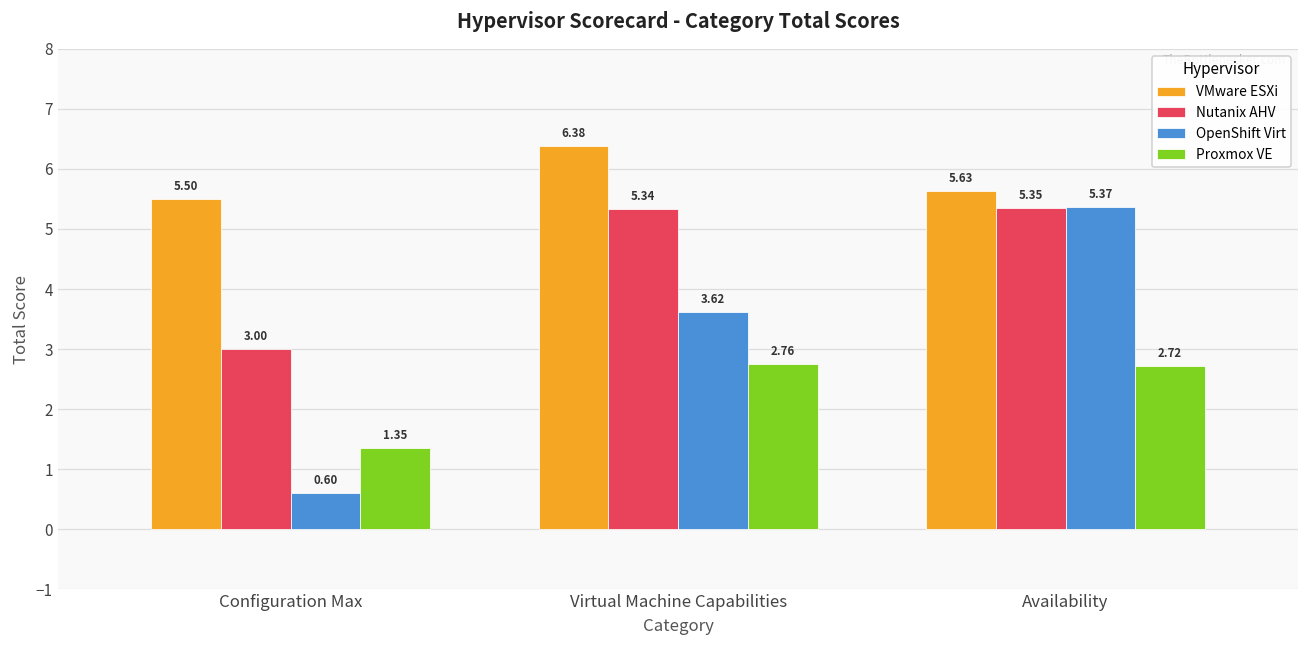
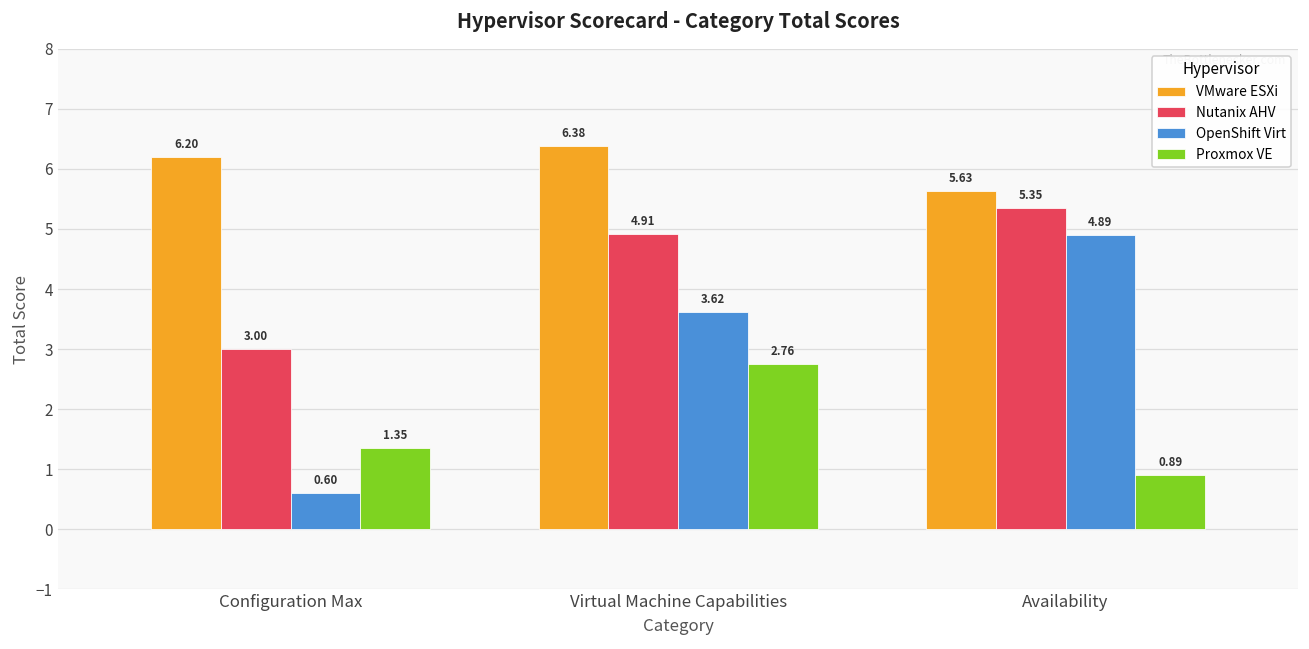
VMware ESXi, Configuration Max: 5.50 -> 6.20
Nutanix AHV, Virtual Machine Capabilities: 5.34 -> 4.91
OpenShift Virt, Availability: 5.37 -> 4.89
Proxmox VE, Availability: 2.72 -> 0.89
